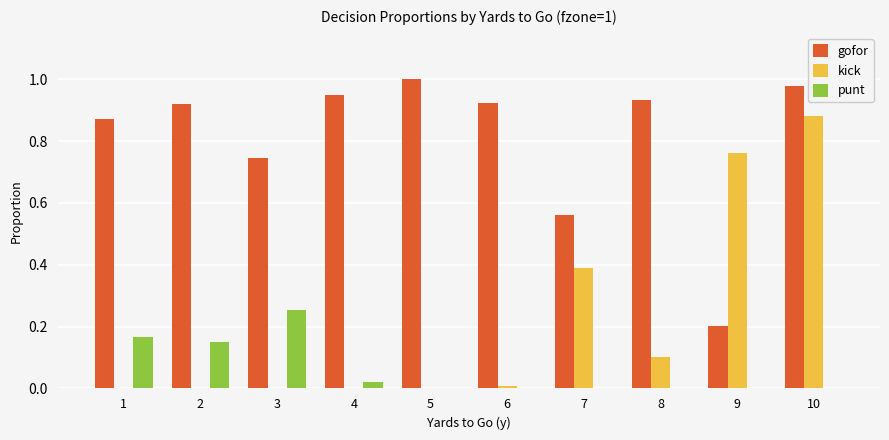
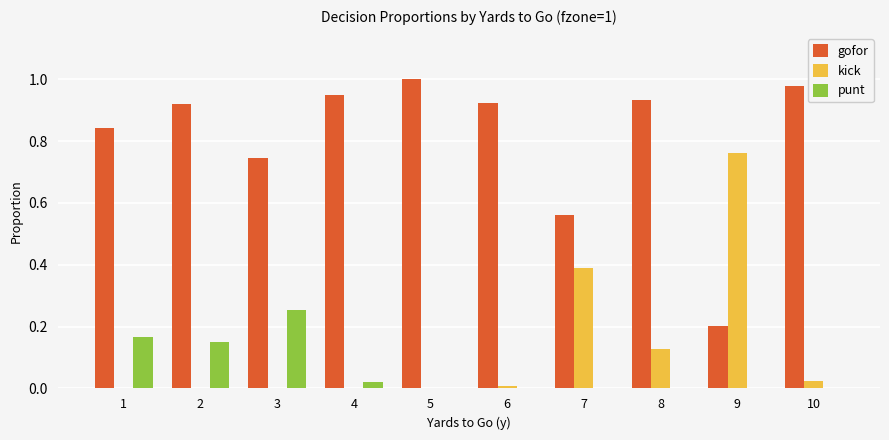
gofor, 1: 0.87 -> 0.84
kick, 8: 0.10 -> 0.13
kick, 10: 0.88 -> 0.02
